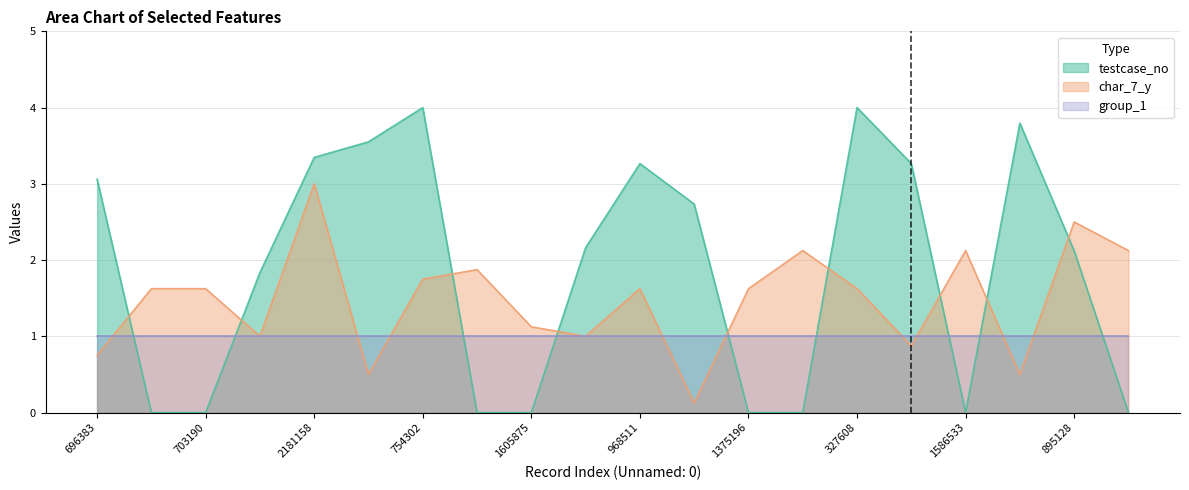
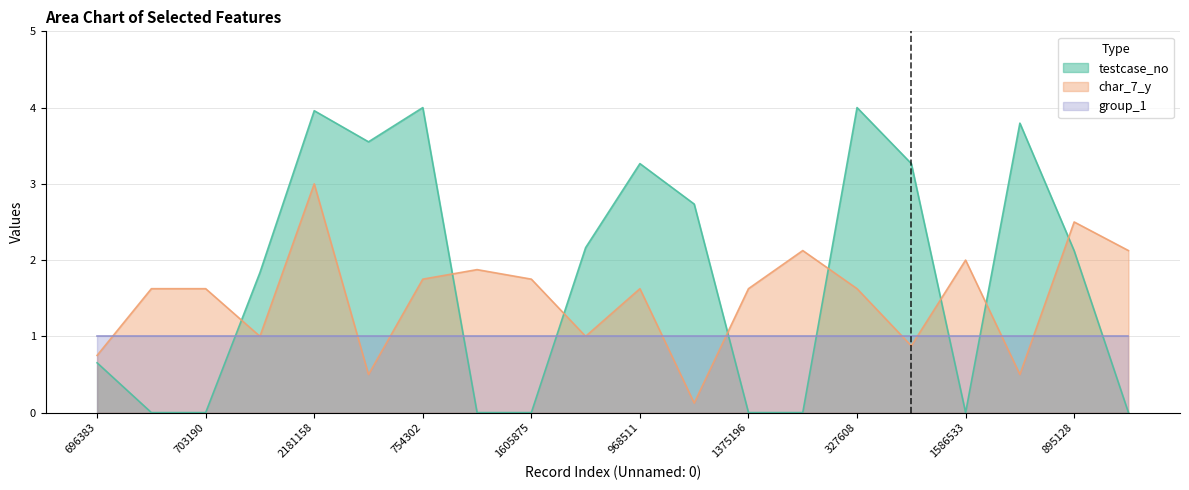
testcase_no, 696383: 3.1 -> 0.7
testcase_no, 2181158: 3.3 -> 4.0
char_7_y, 1605875: 1.1 -> 1.8
char_7_y, 1586533: 2.1 -> 2.0
